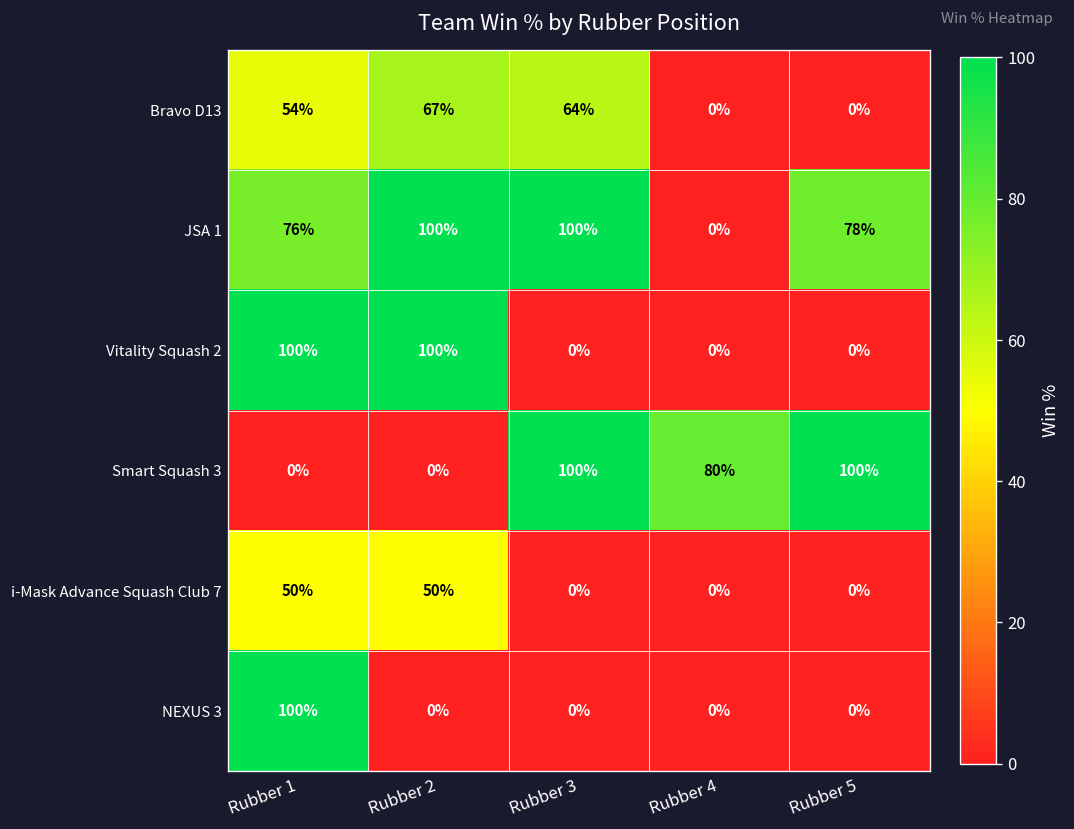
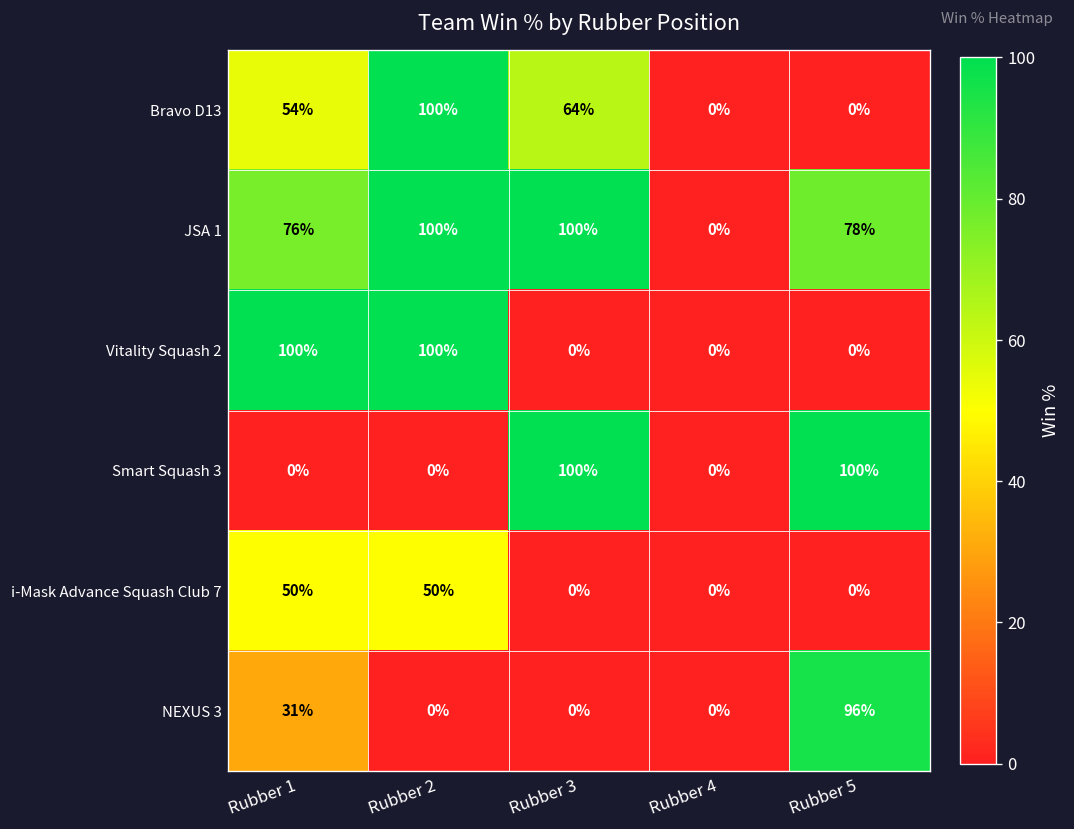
Bravo D13, Rubber 2: 67% -> 100%
Smart Squash 3, Rubber 4: 80% -> 0%
NEXUS 3, Rubber 1: 100% -> 31%
NEXUS 3, Rubber 5: 0% -> 96%
